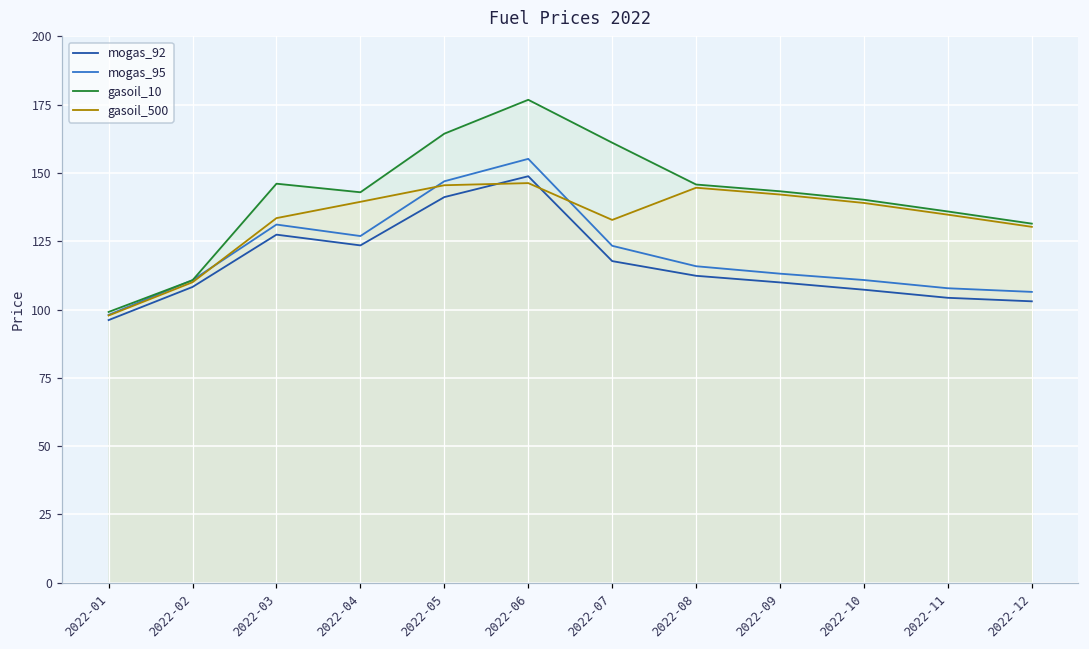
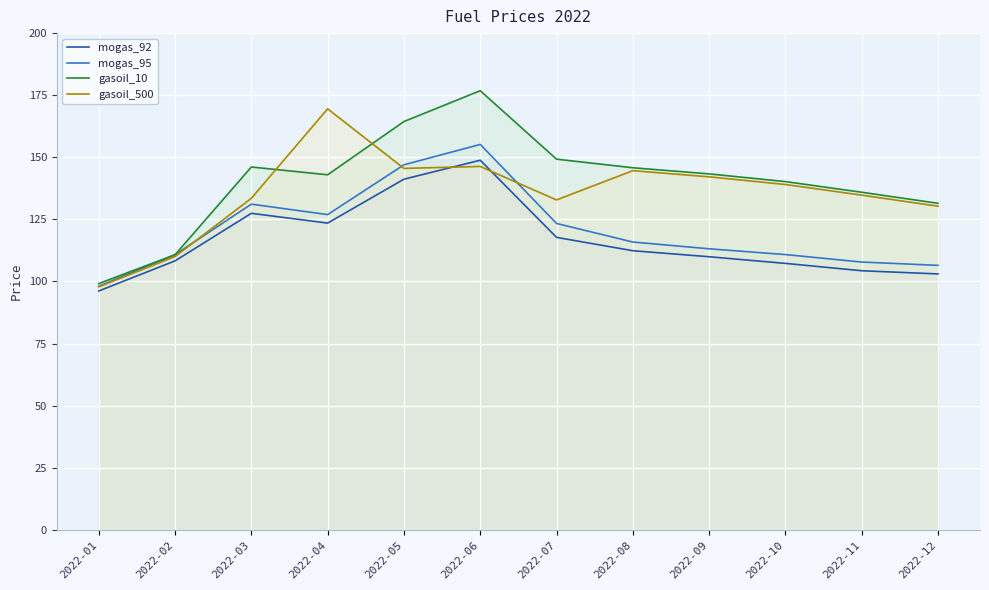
gasoil_500, 2022-04: 139 -> 170
gasoil_10, 2022-07: 161 -> 149
